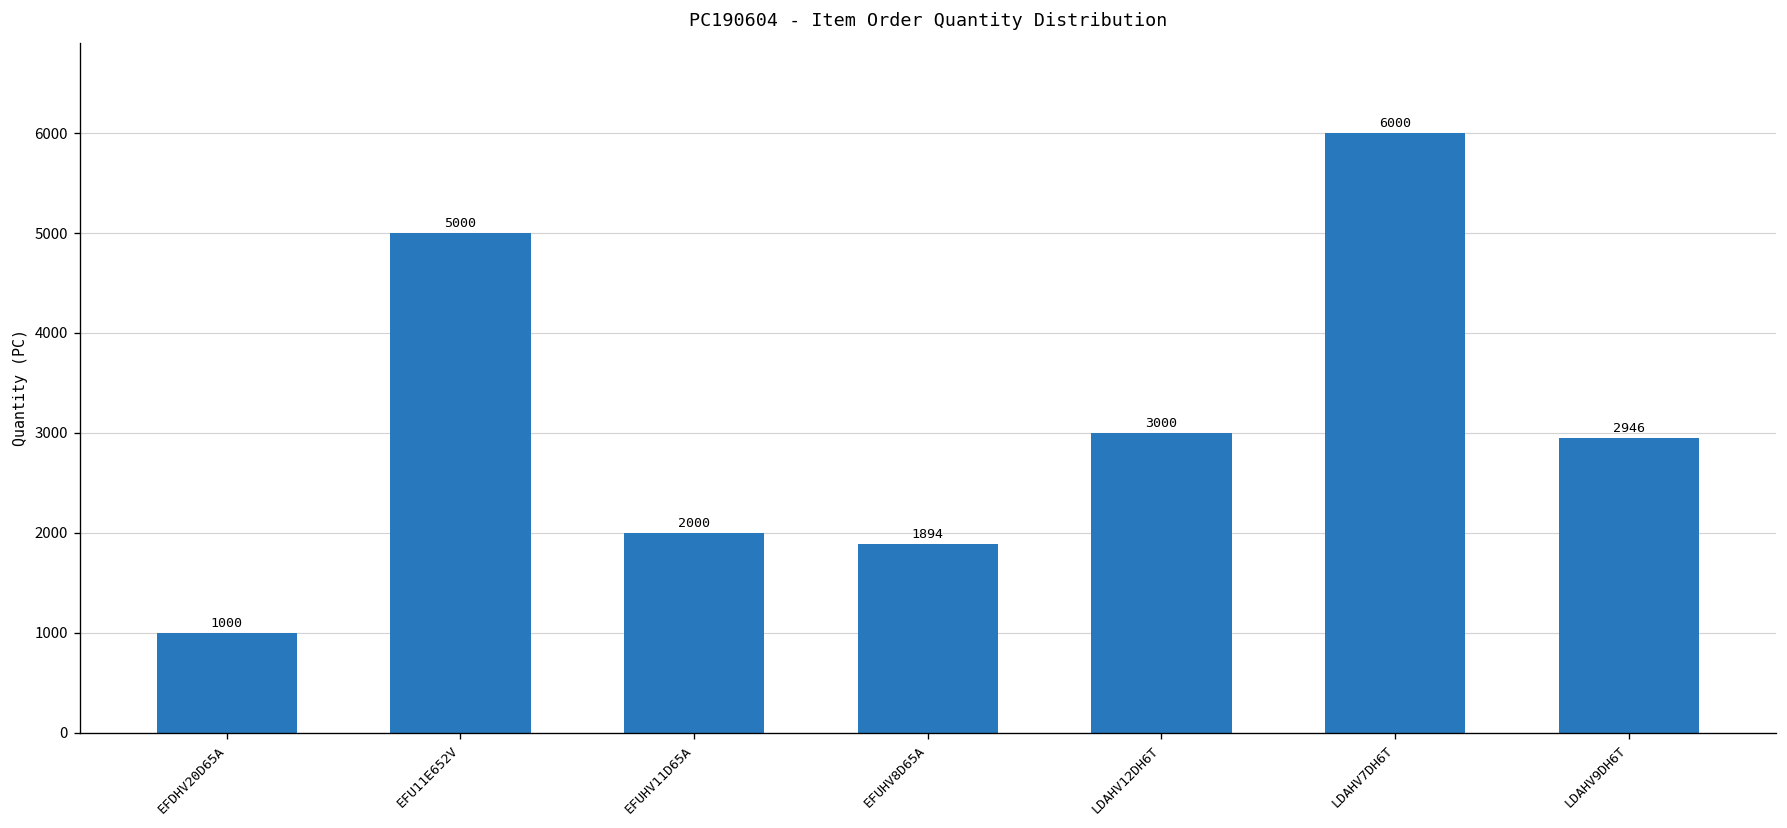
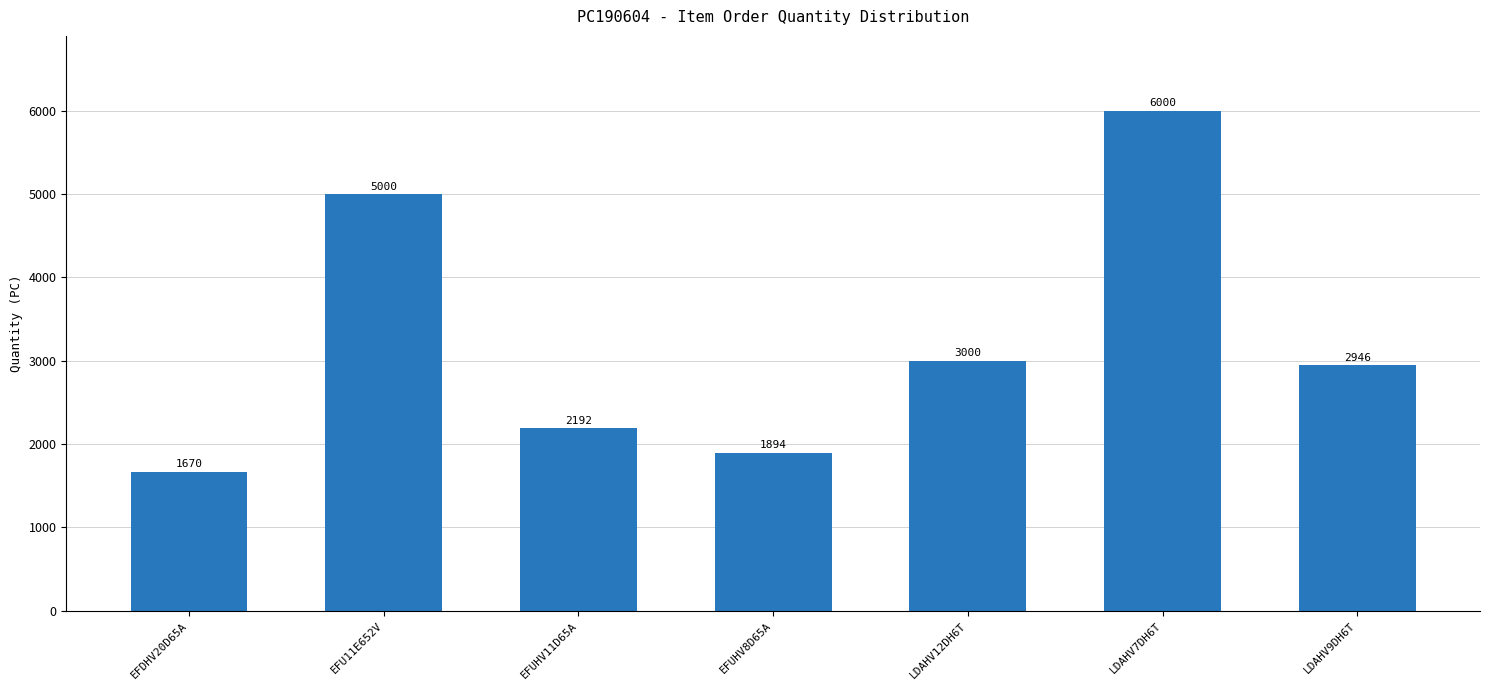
EFDHV20D65A: 1000 -> 1670
EFUHV11D65A: 2000 -> 2192
